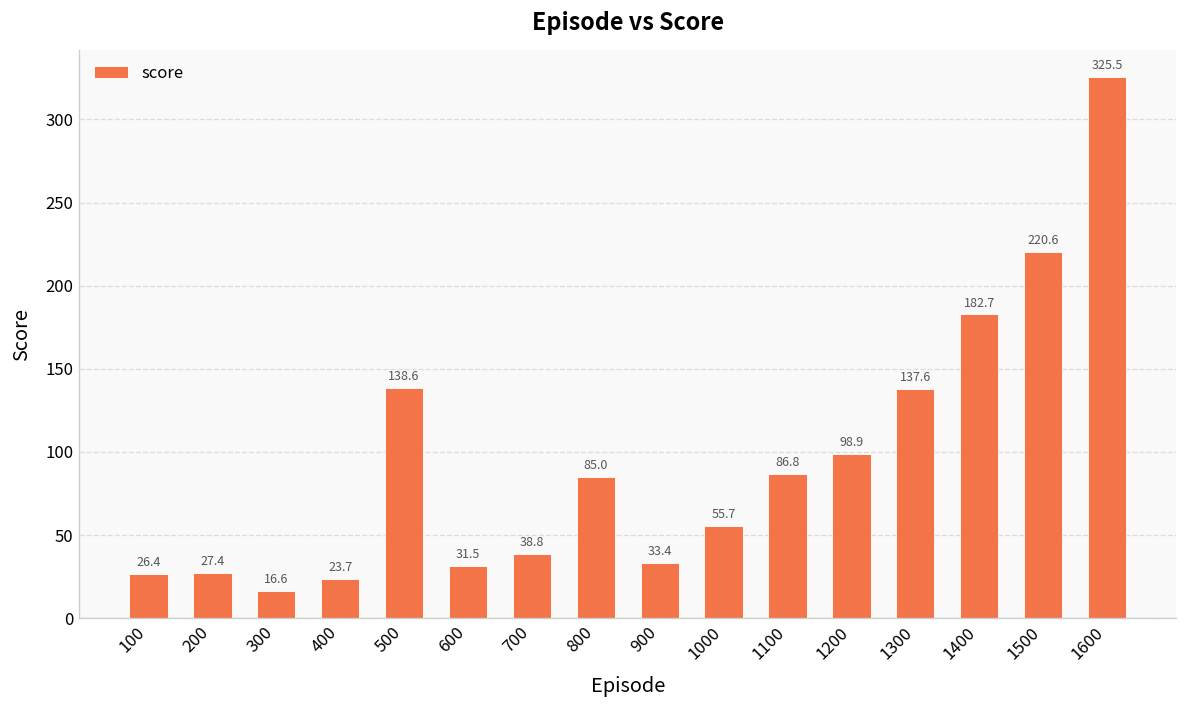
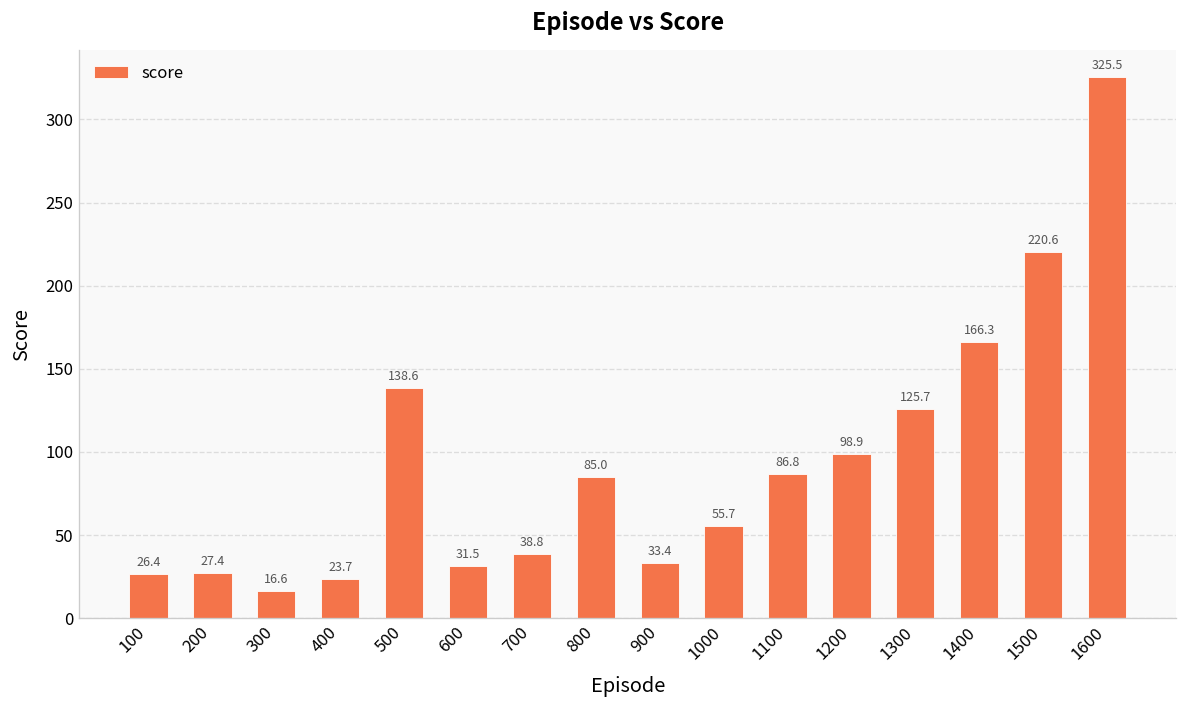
1300: 137.6 -> 125.7
1400: 182.7 -> 166.3
